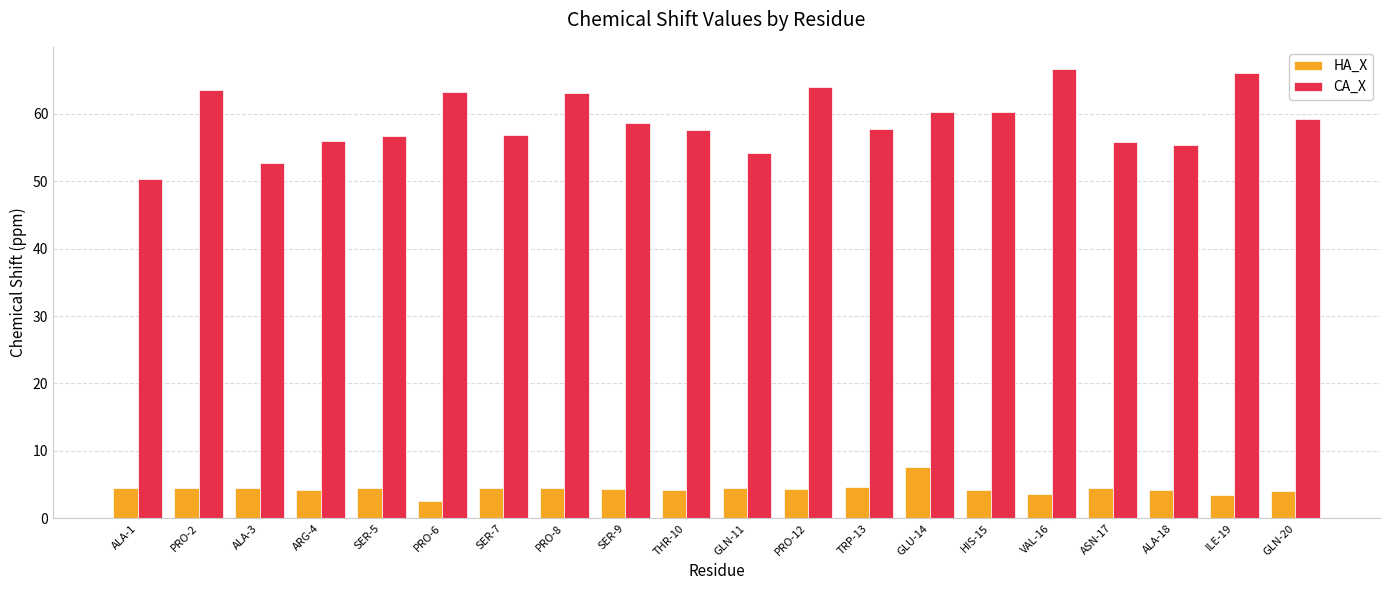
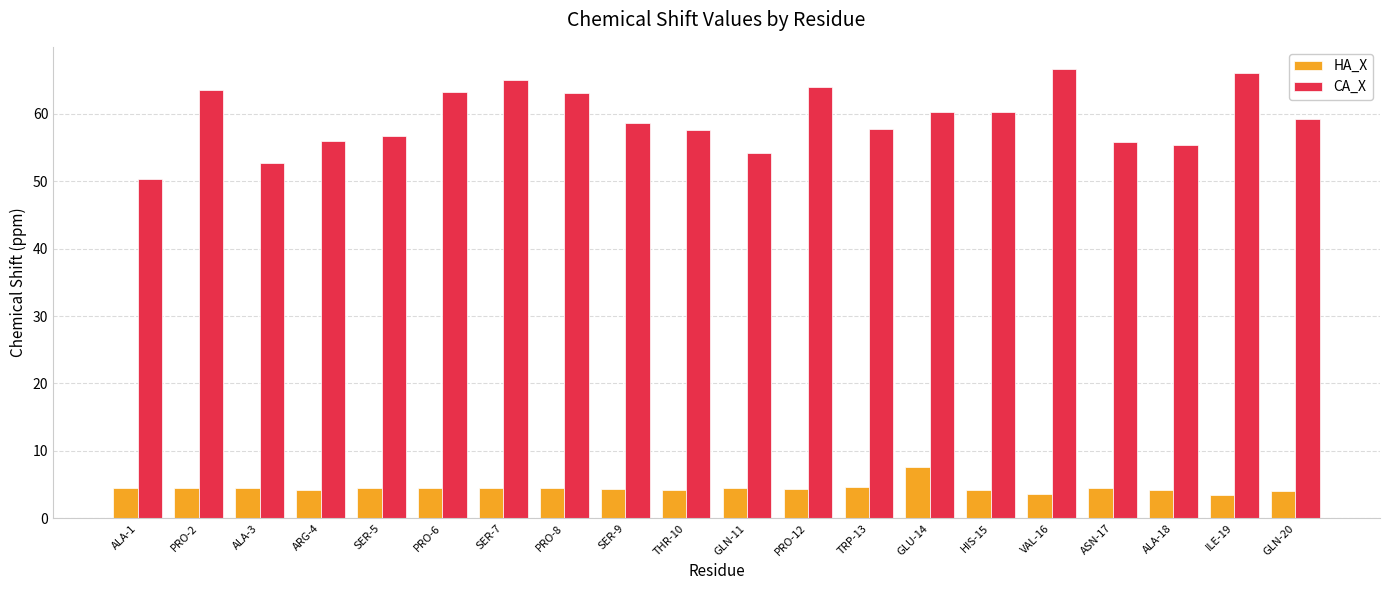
HA_X, PRO-6: 3 -> 4
CA_X, SER-7: 57 -> 65
